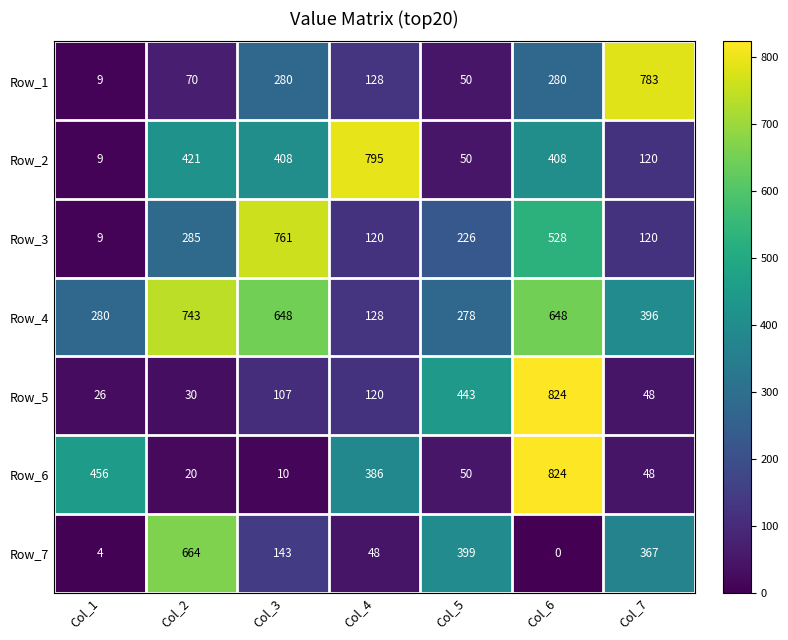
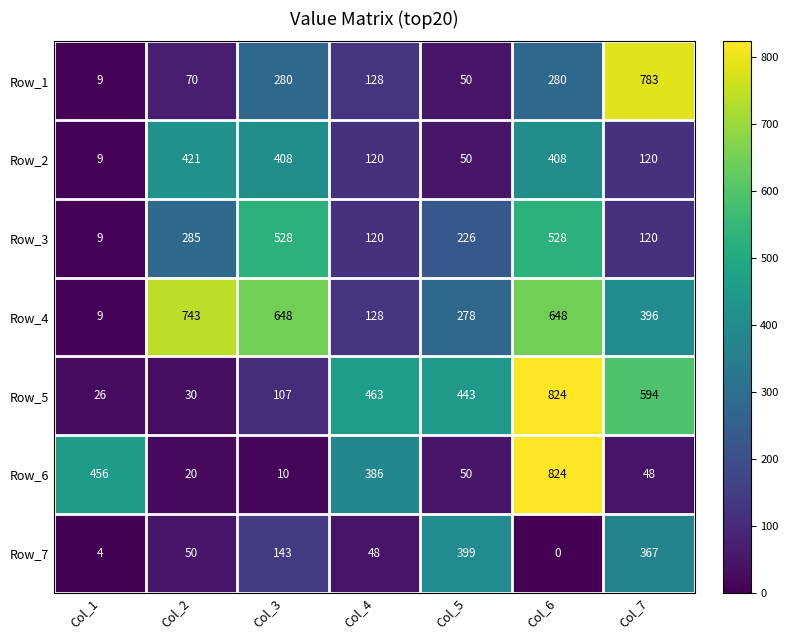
Row_2, Col_4: 795 -> 120
Row_3, Col_3: 761 -> 528
Row_4, Col_1: 280 -> 9
Row_5, Col_4: 120 -> 463
Row_5, Col_7: 48 -> 594
Row_7, Col_2: 664 -> 50
